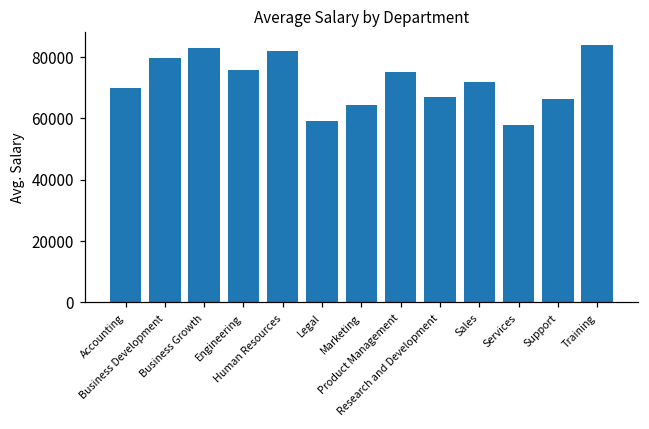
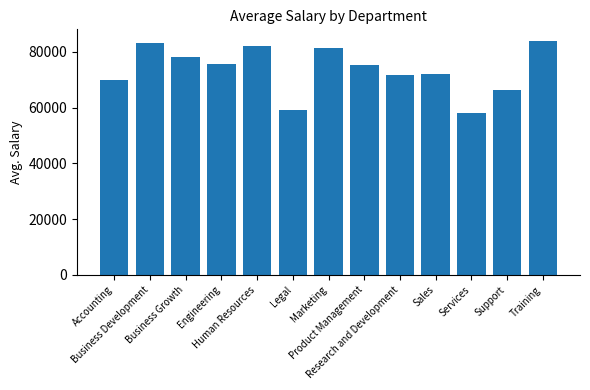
Business Development: 80000 -> 83000
Business Growth: 83000 -> 78000
Marketing: 64000 -> 81000
Research and Development: 67000 -> 72000
